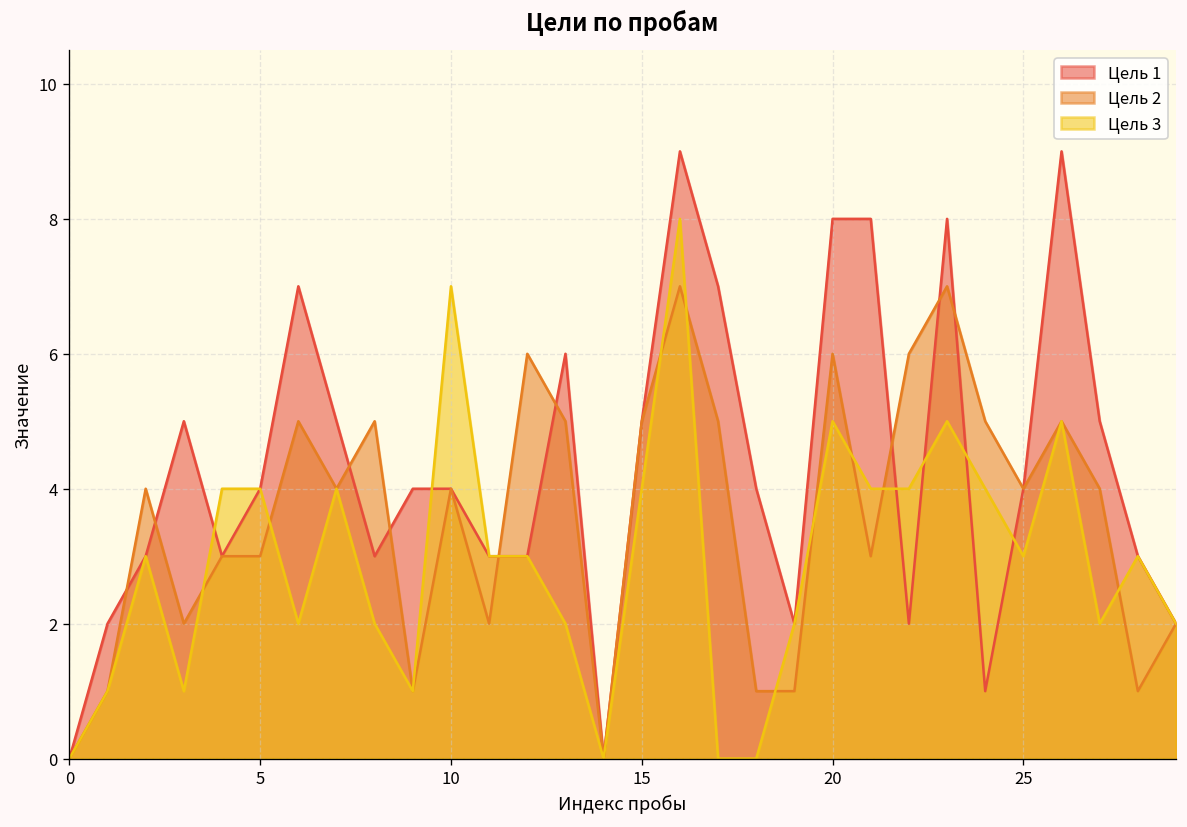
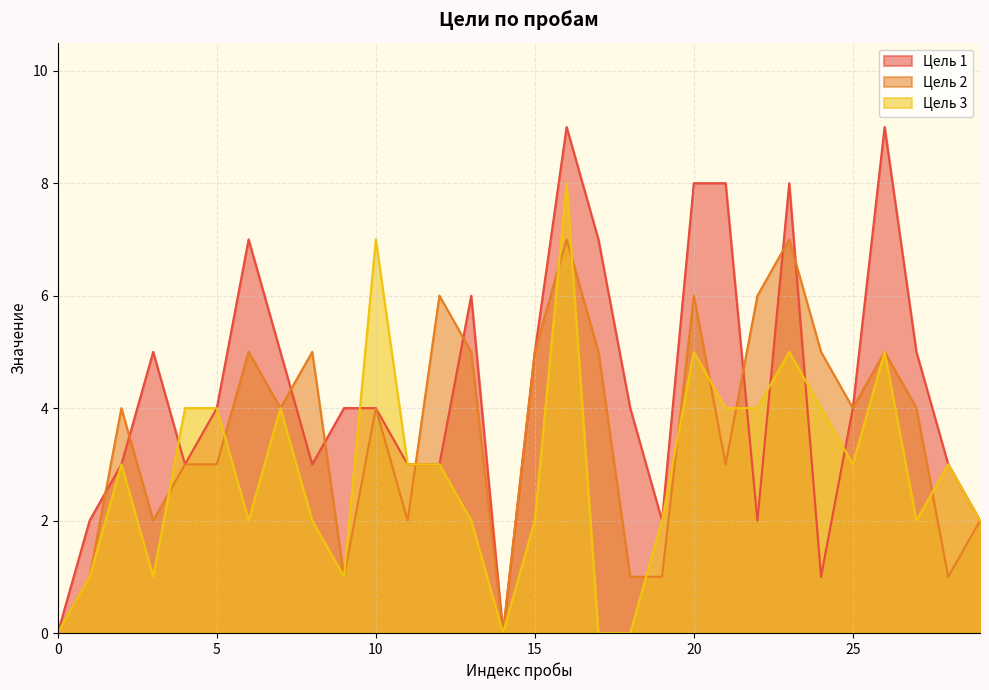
Цель 3, 15: 4 -> 2
